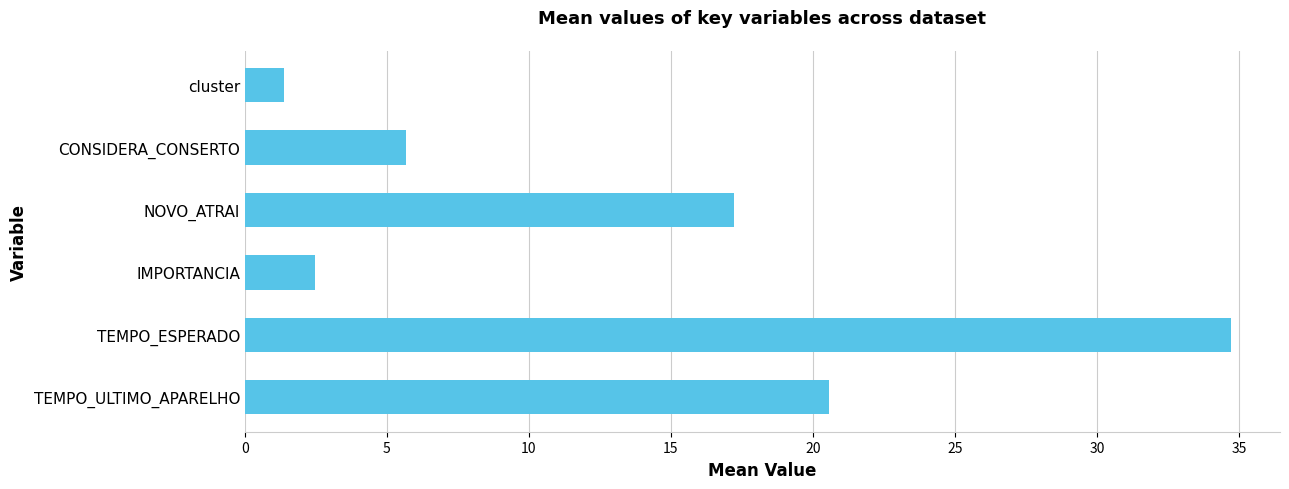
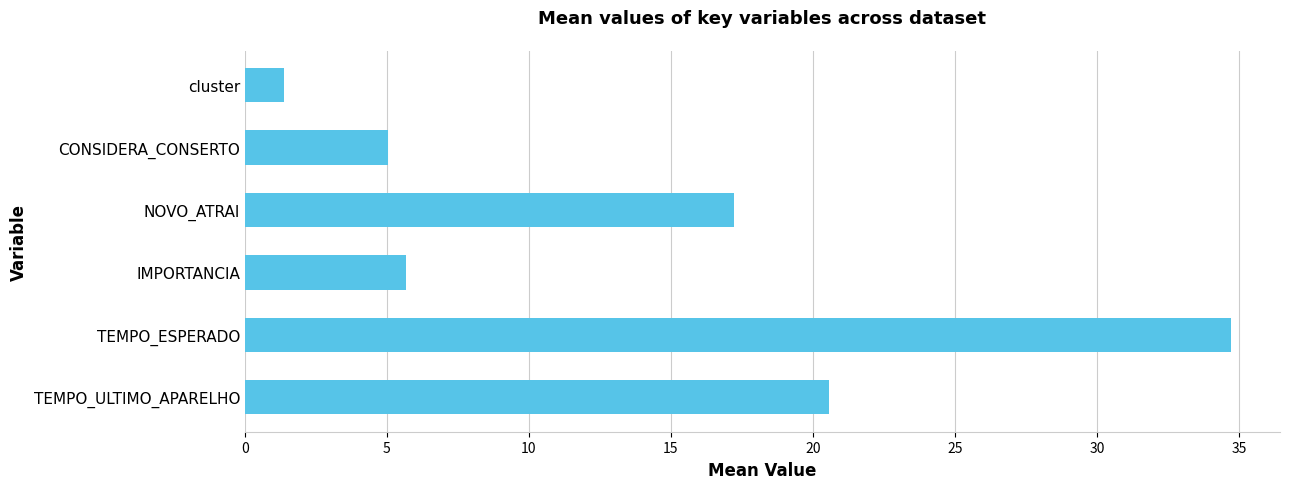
CONSIDERA_CONSERTO: 5.7 -> 5.0
IMPORTANCIA: 2.5 -> 5.7
